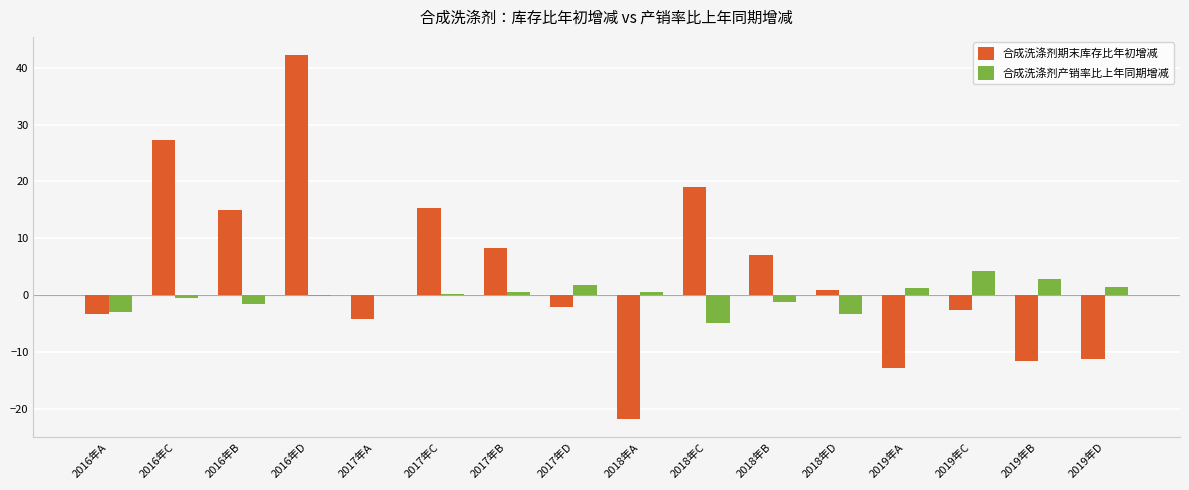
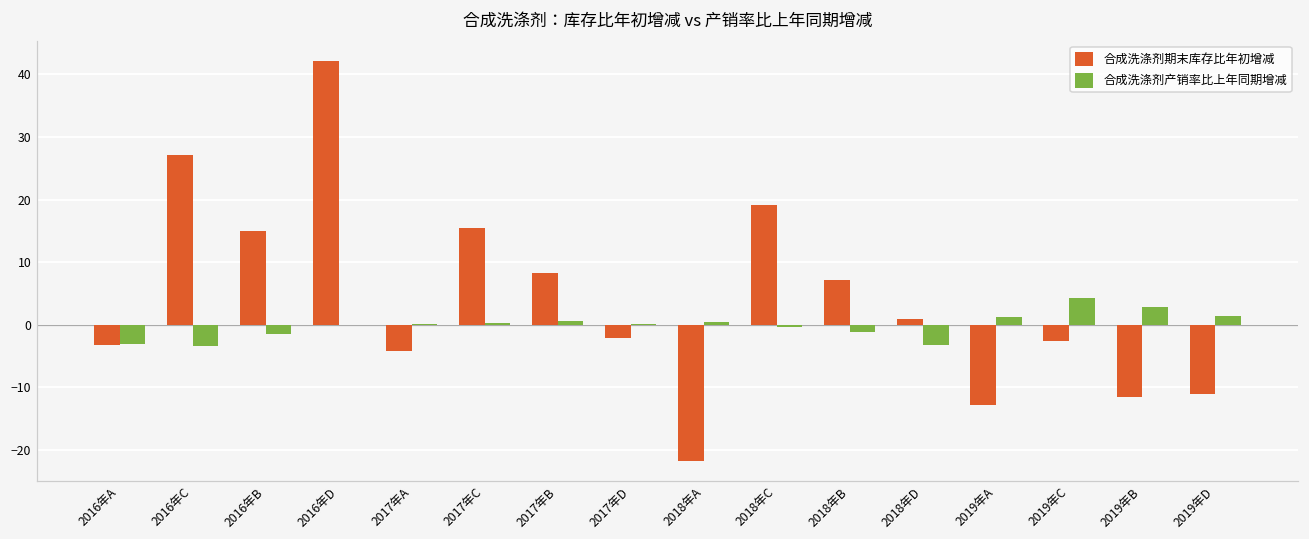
合成洗涤剂产销率比上年同期增减, 2016年C: 0 -> -3
合成洗涤剂产销率比上年同期增减, 2017年D: 2 -> 0
合成洗涤剂产销率比上年同期增减, 2018年C: -5 -> 0
